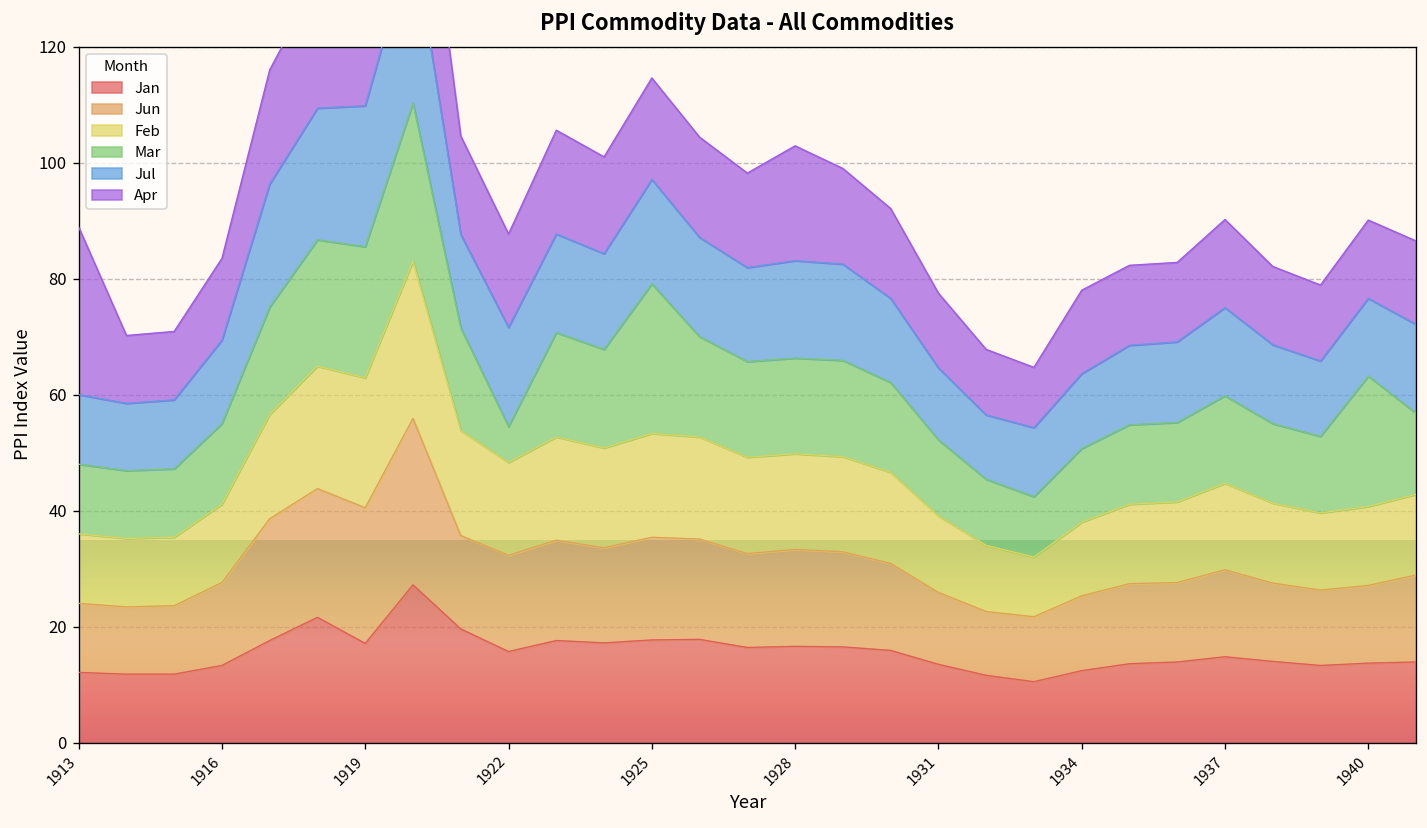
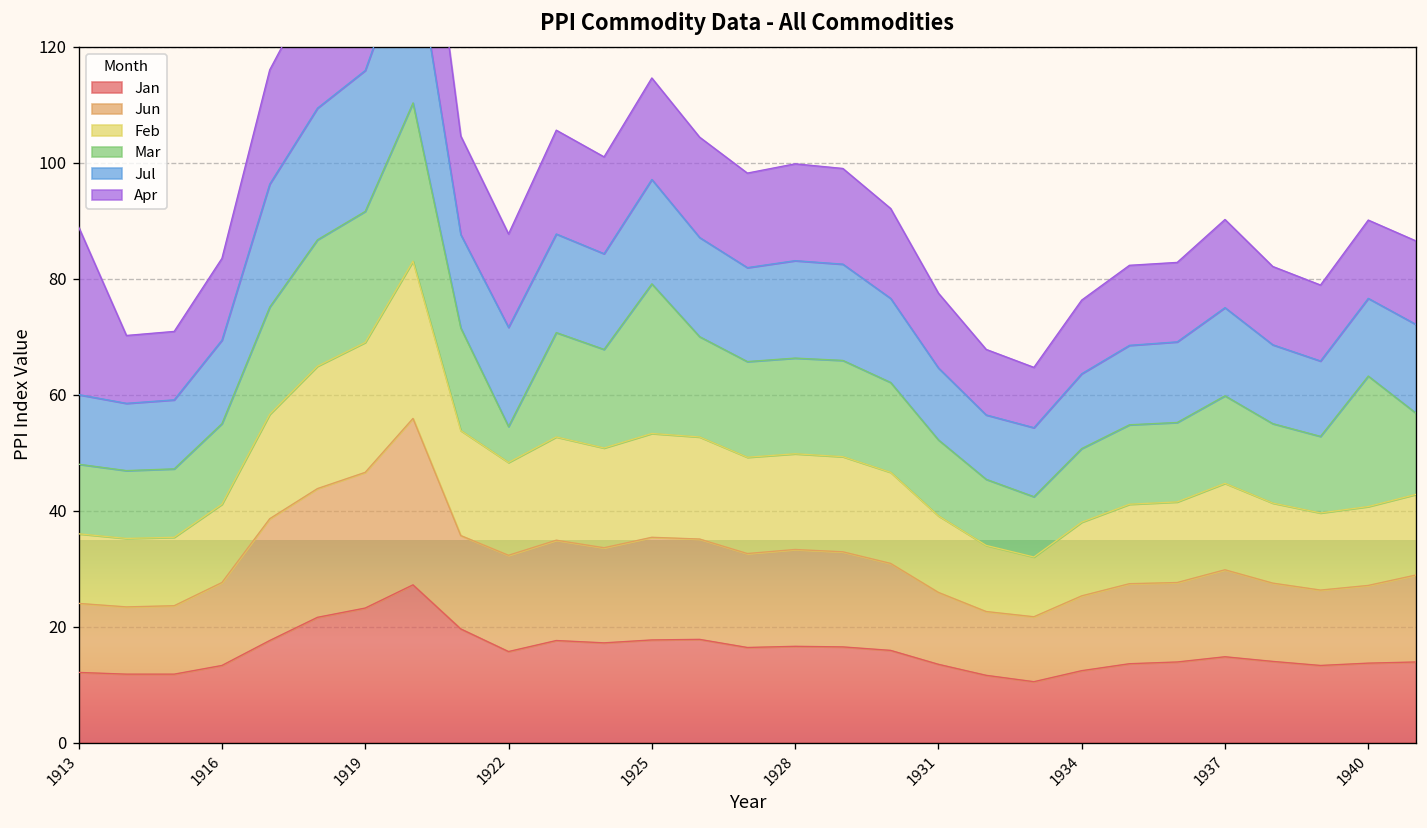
Jan, 1919: 17 -> 23
Apr, 1928: 20 -> 17
Apr, 1934: 14 -> 13
